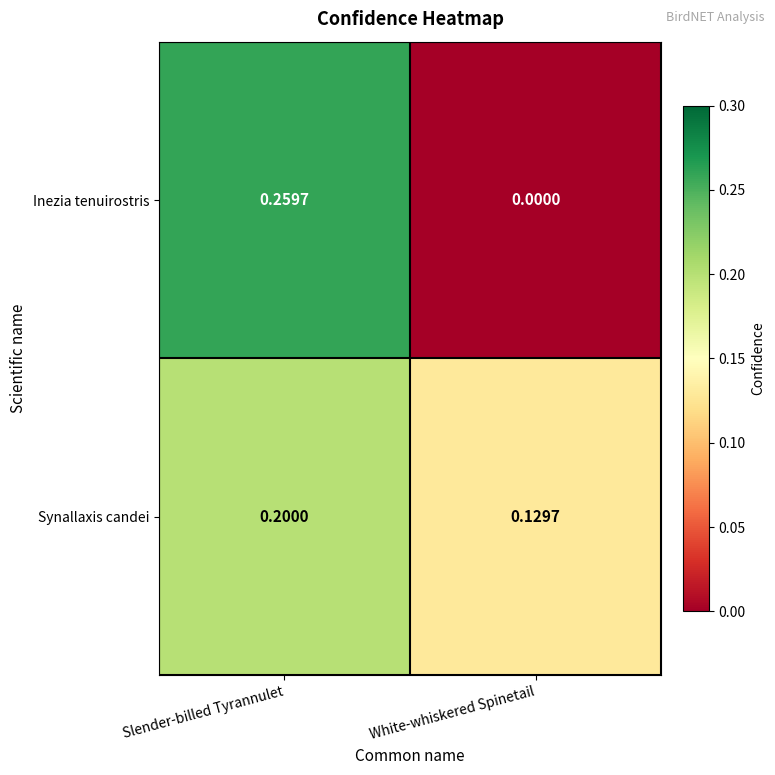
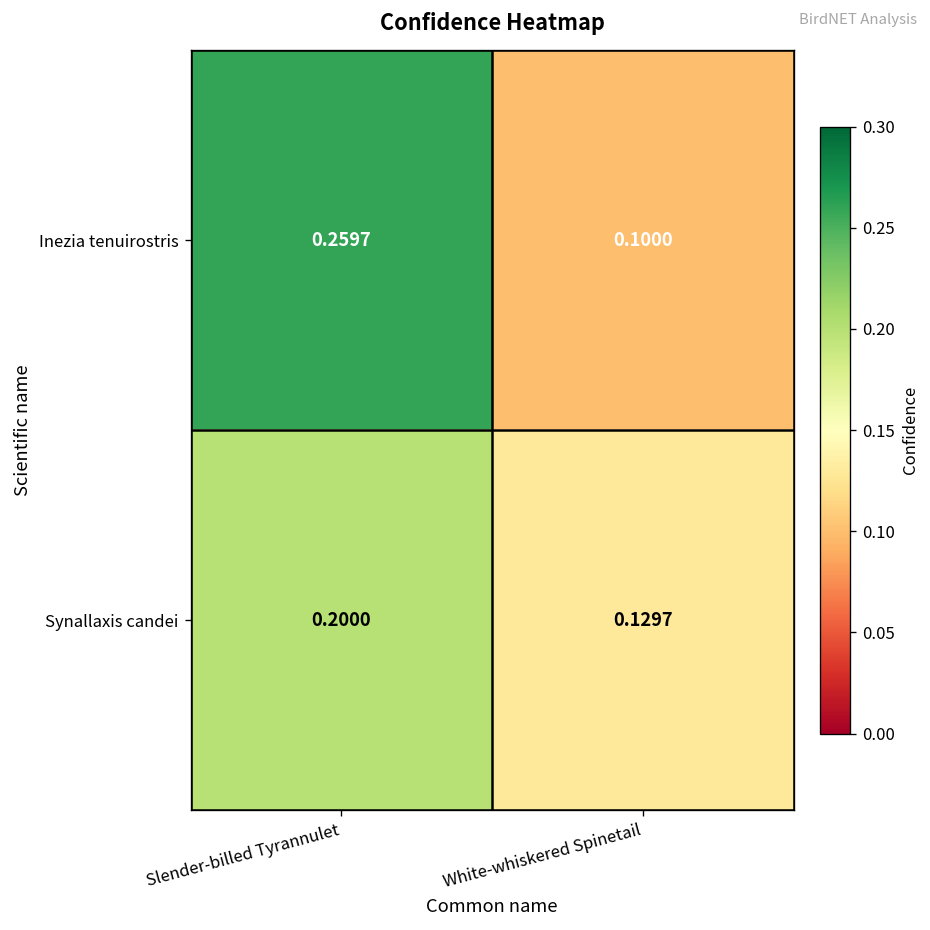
Inezia tenuirostris, White-whiskered Spinetail: 0.0000 -> 0.1000
